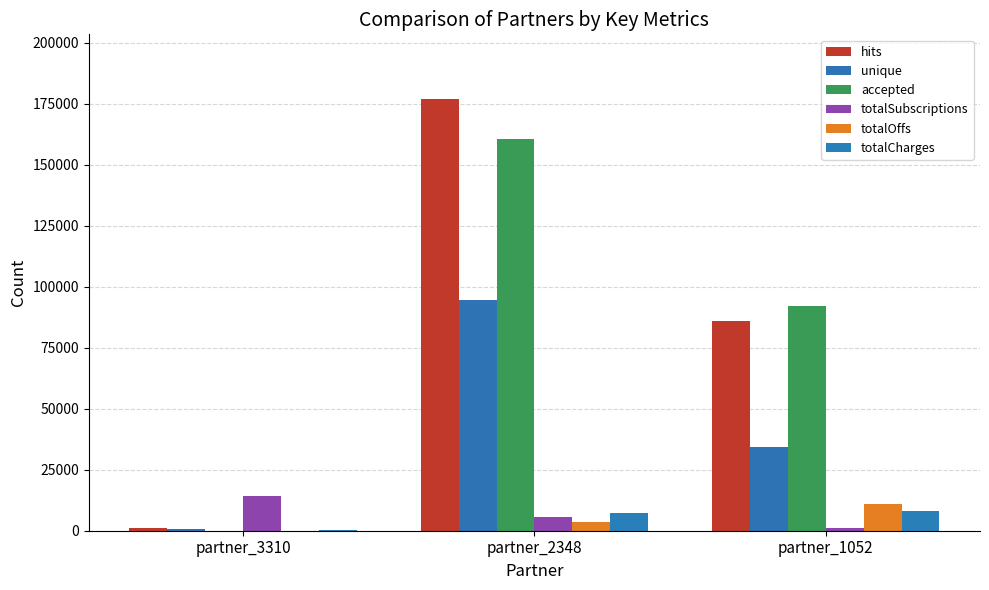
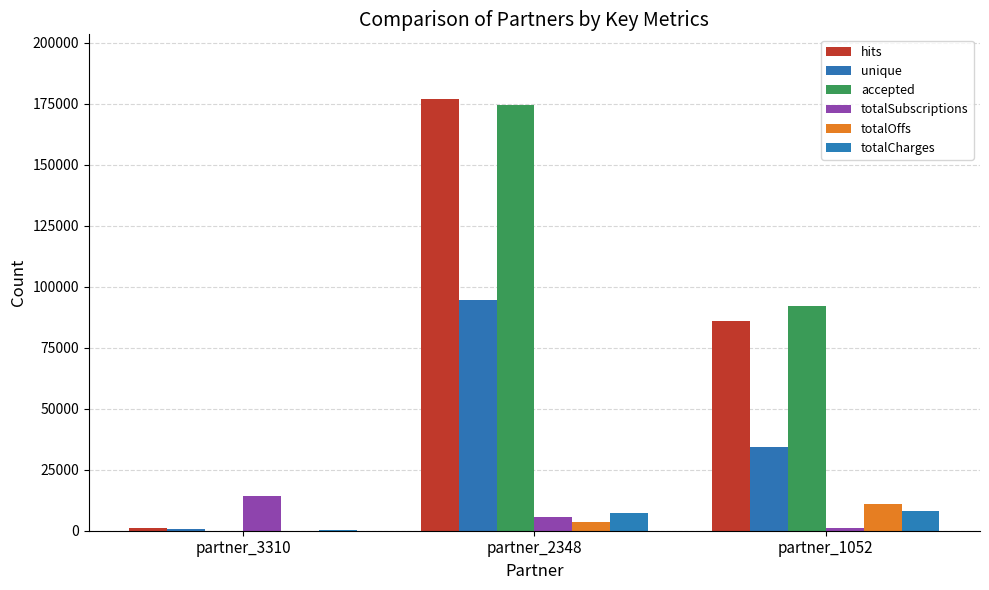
accepted, partner_2348: 161000 -> 174000
